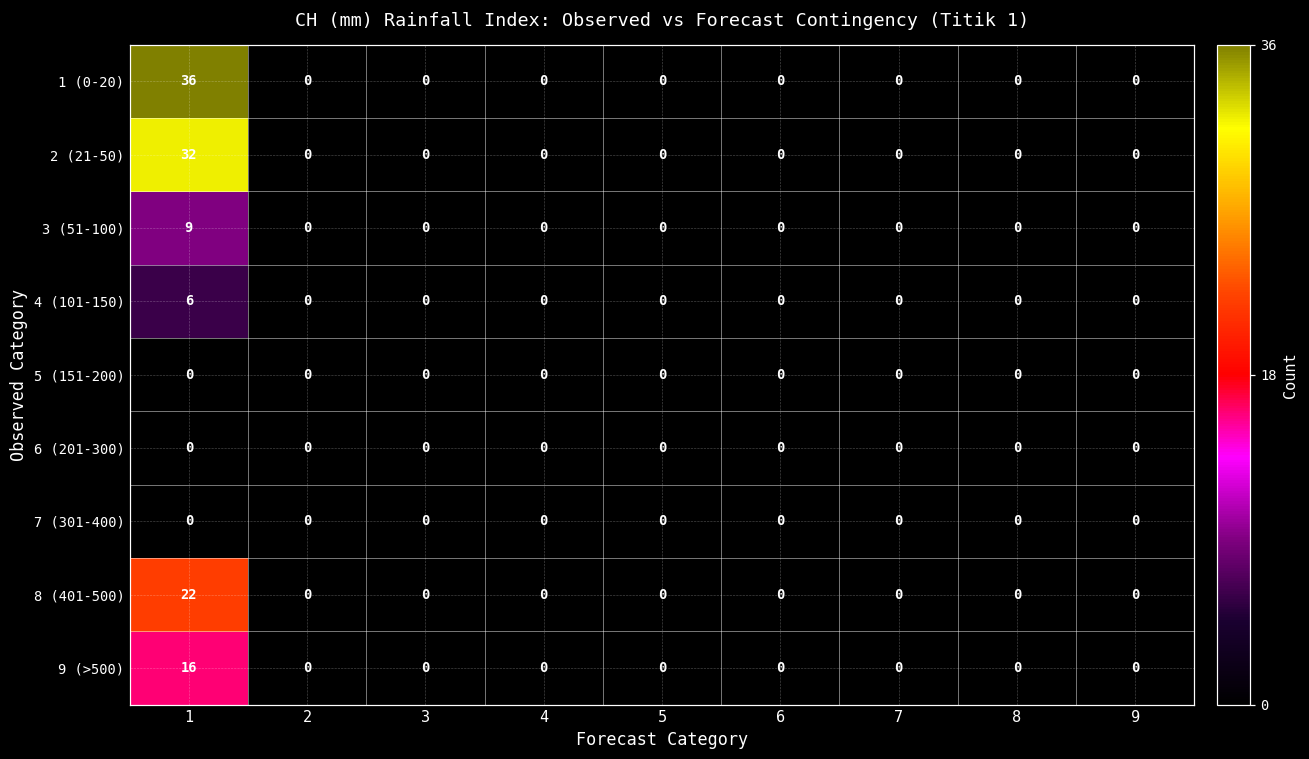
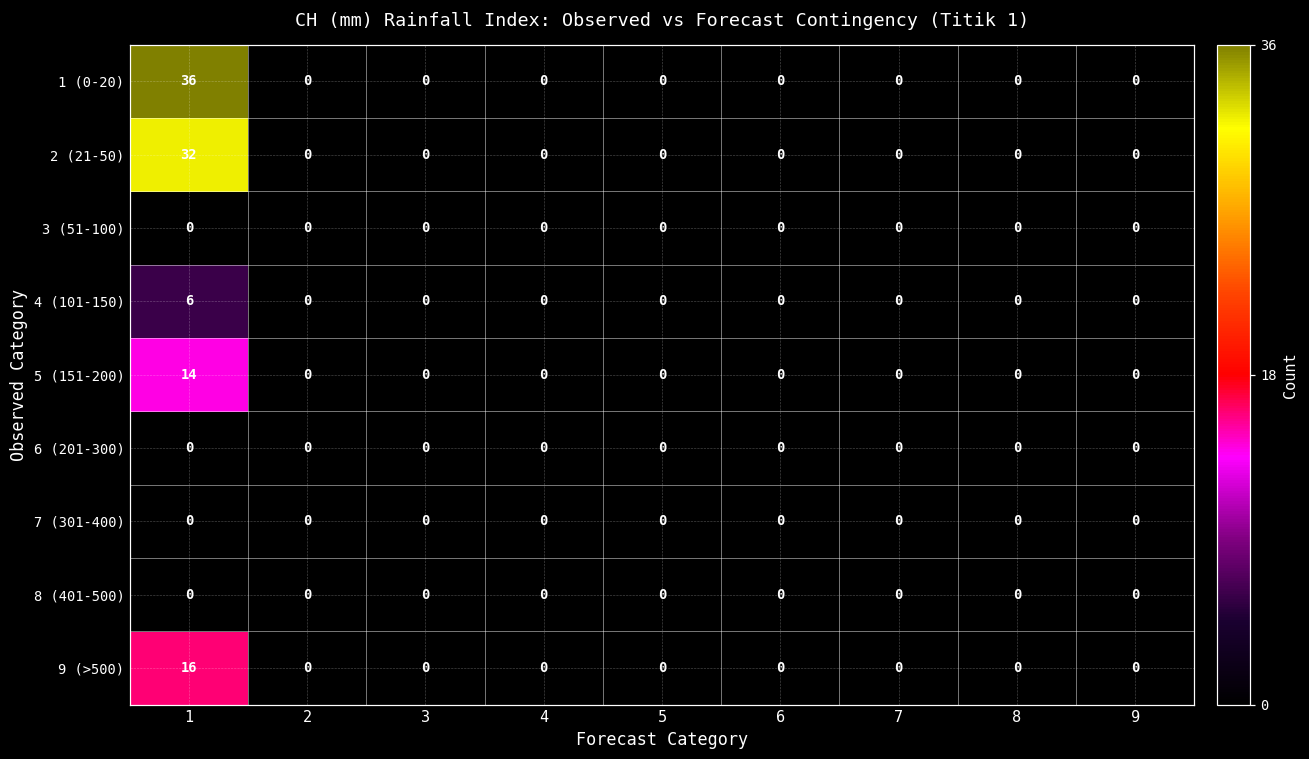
3 (51-100), 1: 9 -> 0
5 (151-200), 1: 0 -> 14
8 (401-500), 1: 22 -> 0
